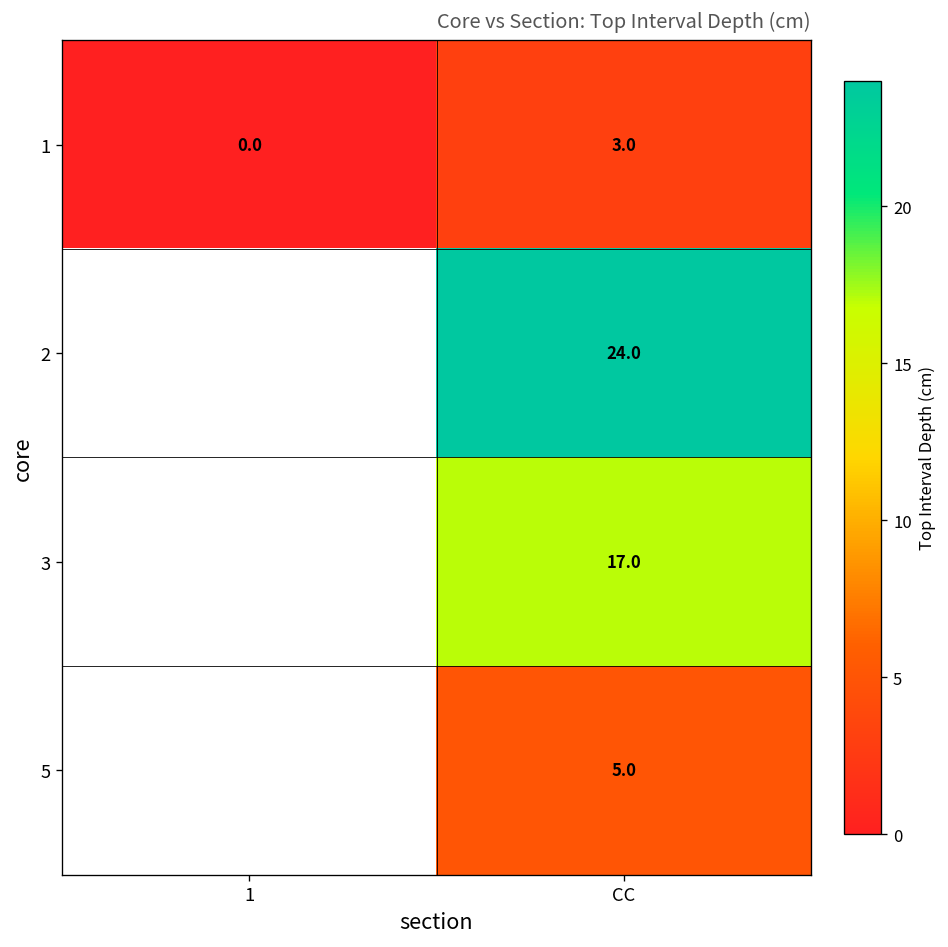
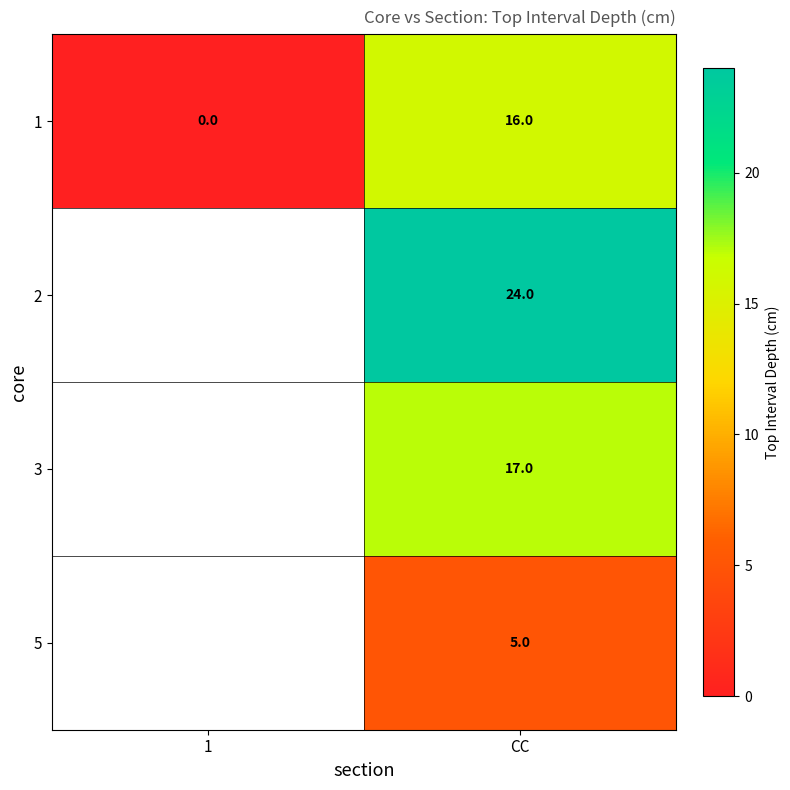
1, CC: 3.0 -> 16.0
